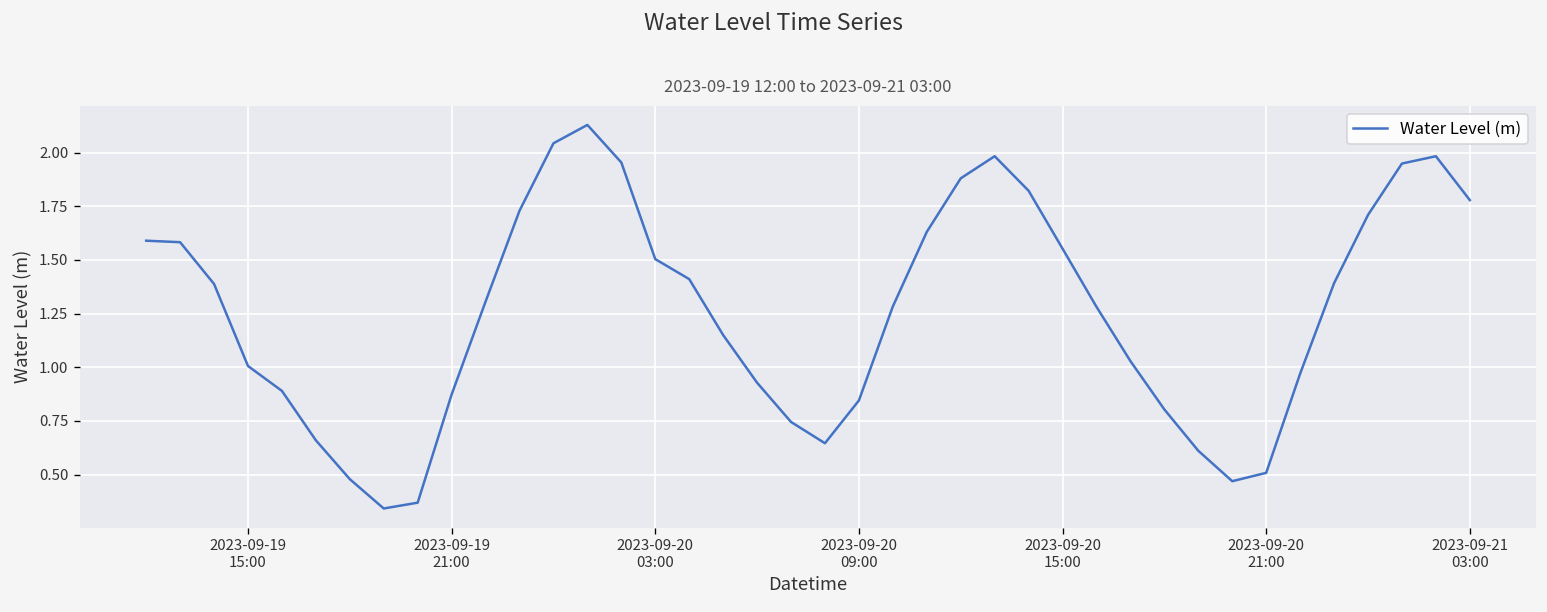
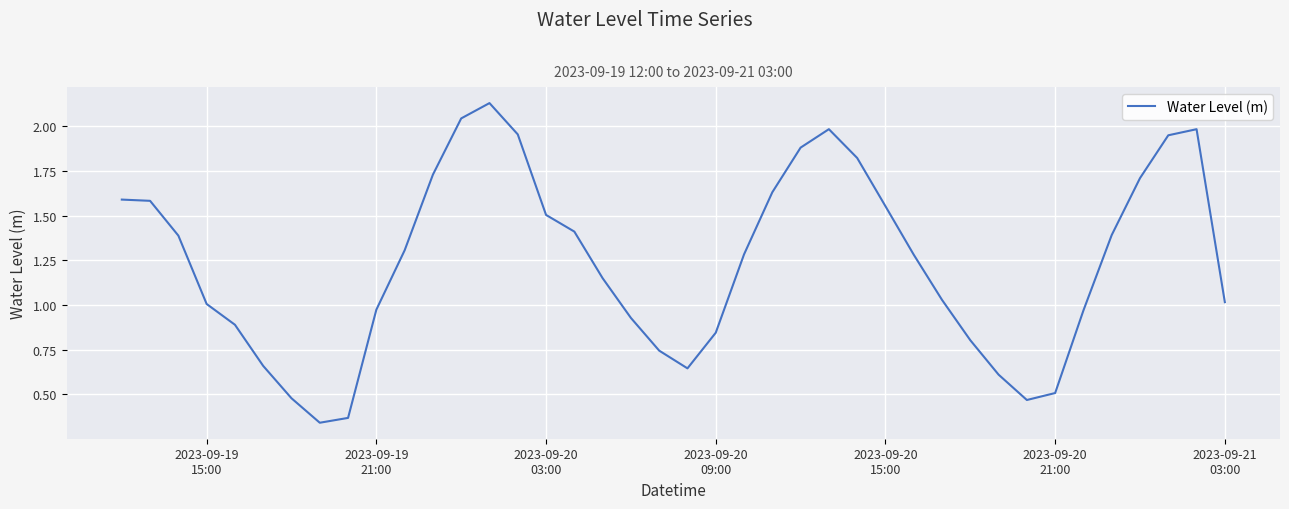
2023-09-19 21:00: 0.87 -> 0.97
2023-09-21 03:00: 1.78 -> 1.02
